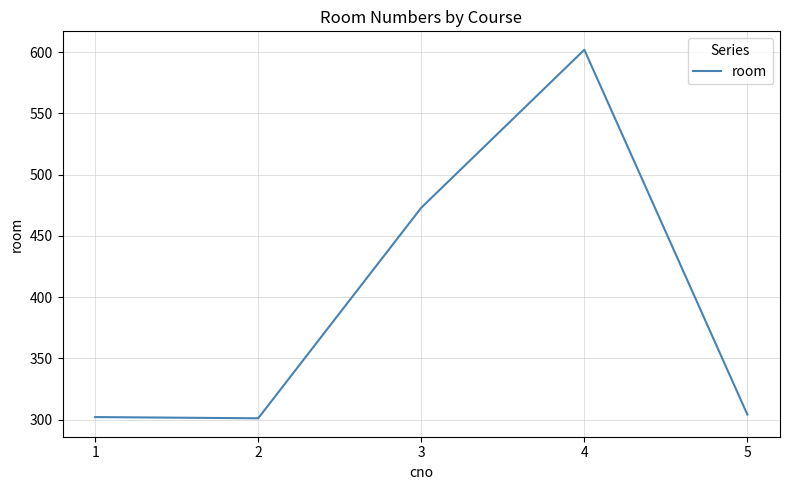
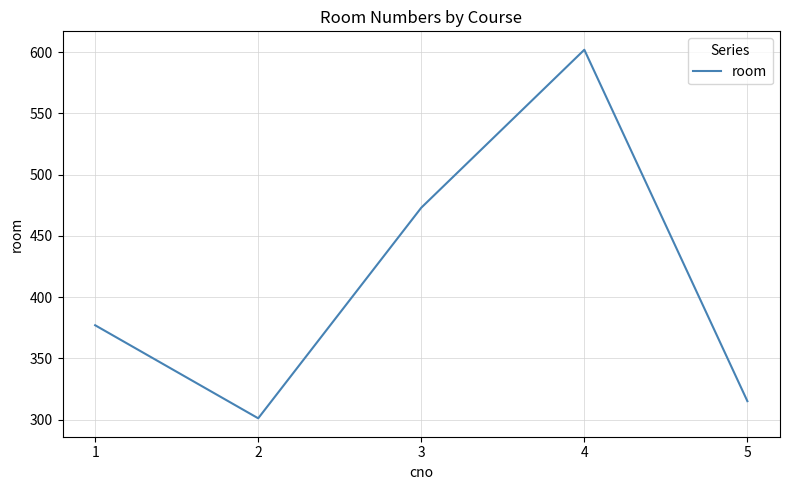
1: 302 -> 377
5: 304 -> 315
